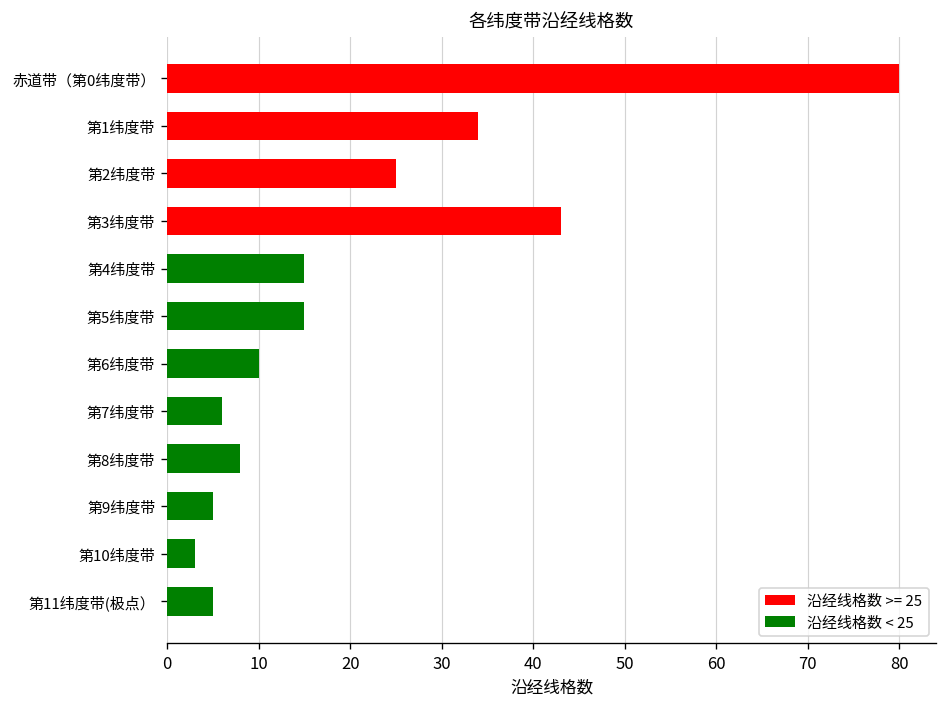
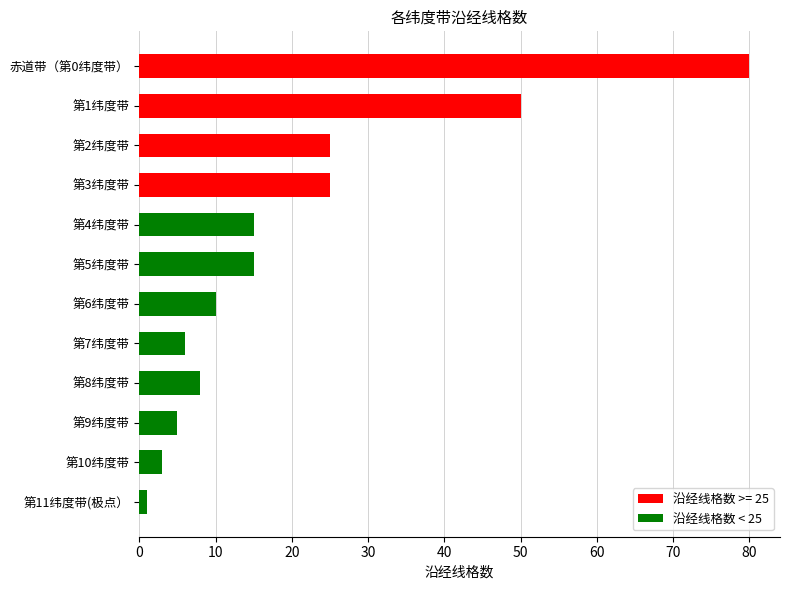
第1纬度带: 34 -> 50
第3纬度带: 43 -> 25
第11纬度带(极点）: 5 -> 1
